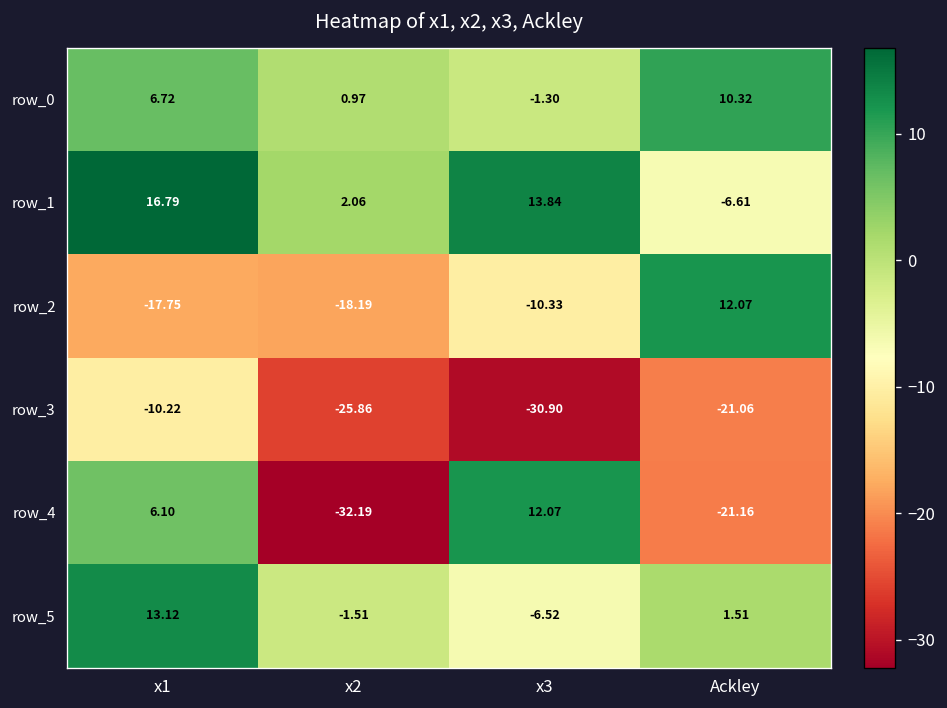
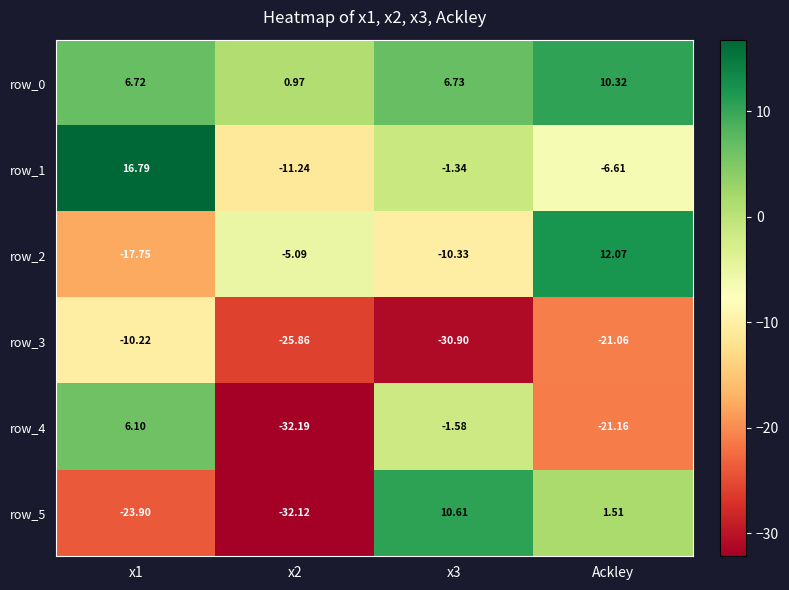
row_0, x3: -1.30 -> 6.73
row_1, x2: 2.06 -> -11.24
row_1, x3: 13.84 -> -1.34
row_2, x2: -18.19 -> -5.09
row_4, x3: 12.07 -> -1.58
row_5, x1: 13.12 -> -23.90
row_5, x2: -1.51 -> -32.12
row_5, x3: -6.52 -> 10.61
